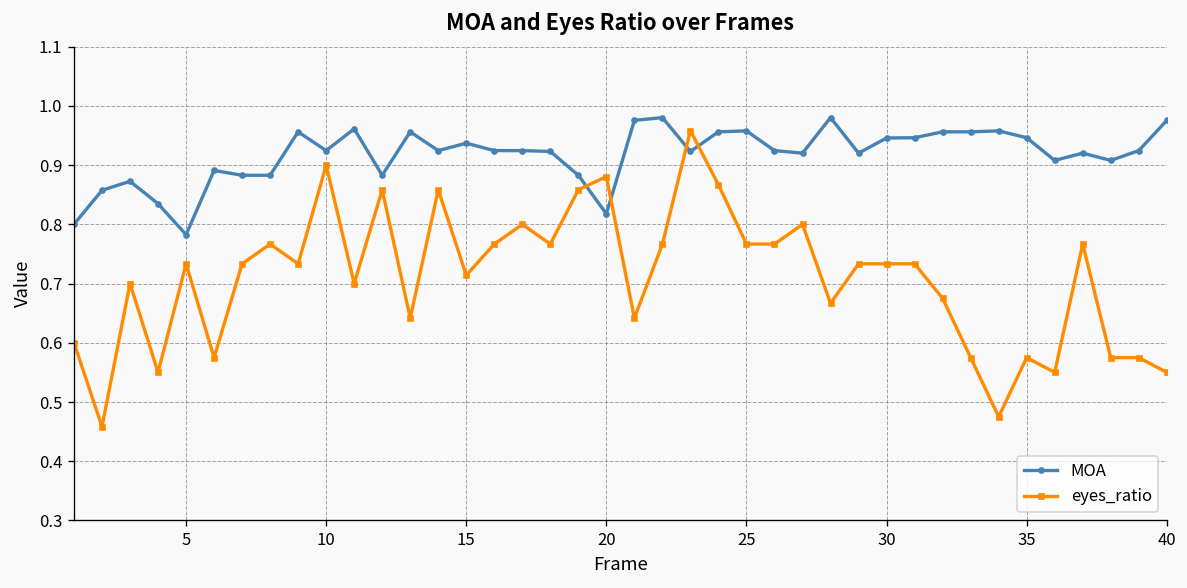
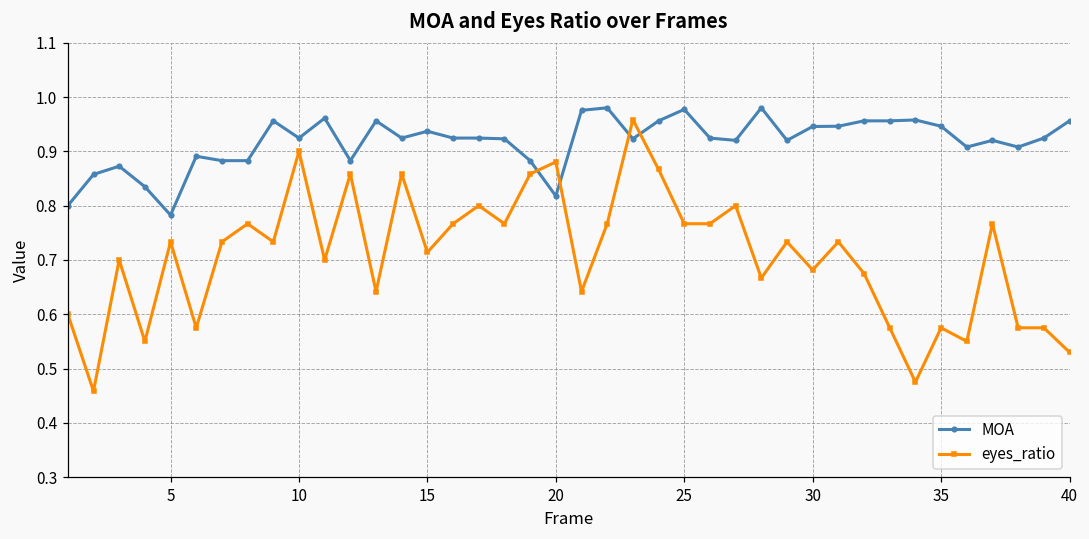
MOA, 25: 0.96 -> 0.98
eyes_ratio, 30: 0.73 -> 0.68
MOA, 40: 0.98 -> 0.96
eyes_ratio, 40: 0.55 -> 0.53
